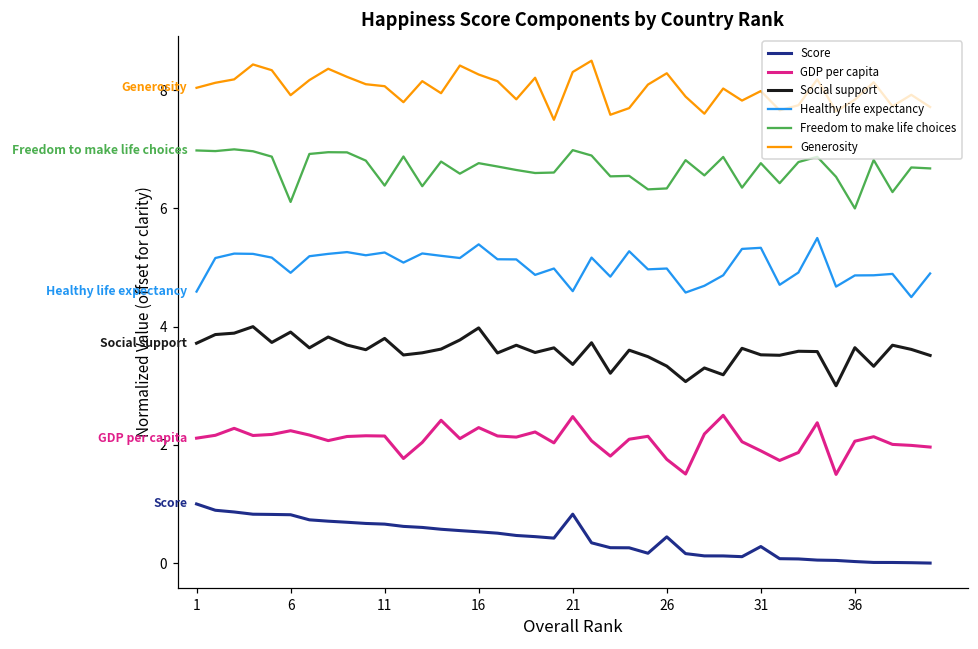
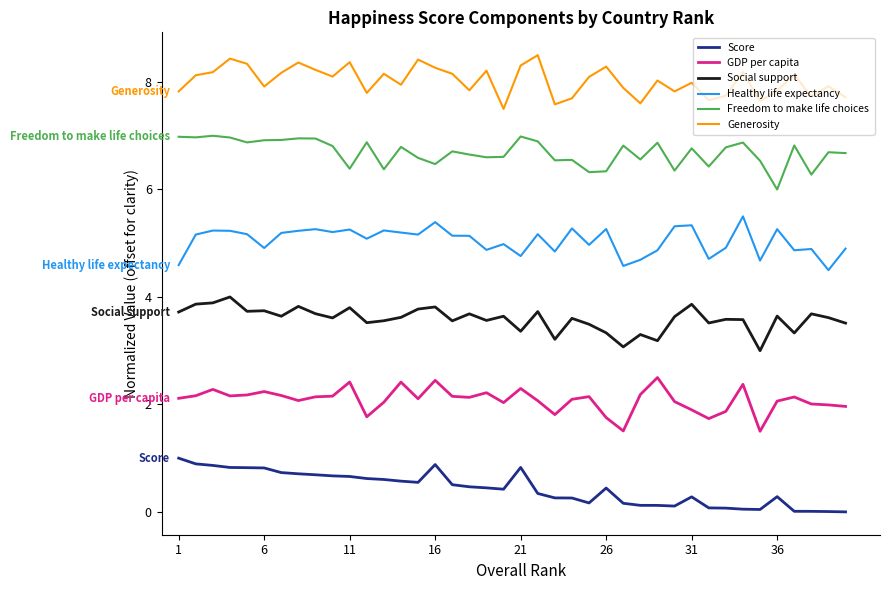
Generosity, 1: 8.0 -> 7.8
Social support, 6: 3.9 -> 3.7
Freedom to make life choices, 6: 6.1 -> 6.9
GDP per capita, 11: 2.1 -> 2.4
Generosity, 11: 8.1 -> 8.4
Score, 16: 0.5 -> 0.9
GDP per capita, 16: 2.3 -> 2.4
Social support, 16: 4.0 -> 3.8
Freedom to make life choices, 16: 6.8 -> 6.5
GDP per capita, 21: 2.5 -> 2.3
Healthy life expectancy, 21: 4.6 -> 4.8
Healthy life expectancy, 26: 5.0 -> 5.3
Social support, 31: 3.5 -> 3.9
Score, 36: 0.0 -> 0.3
Healthy life expectancy, 36: 4.9 -> 5.3
